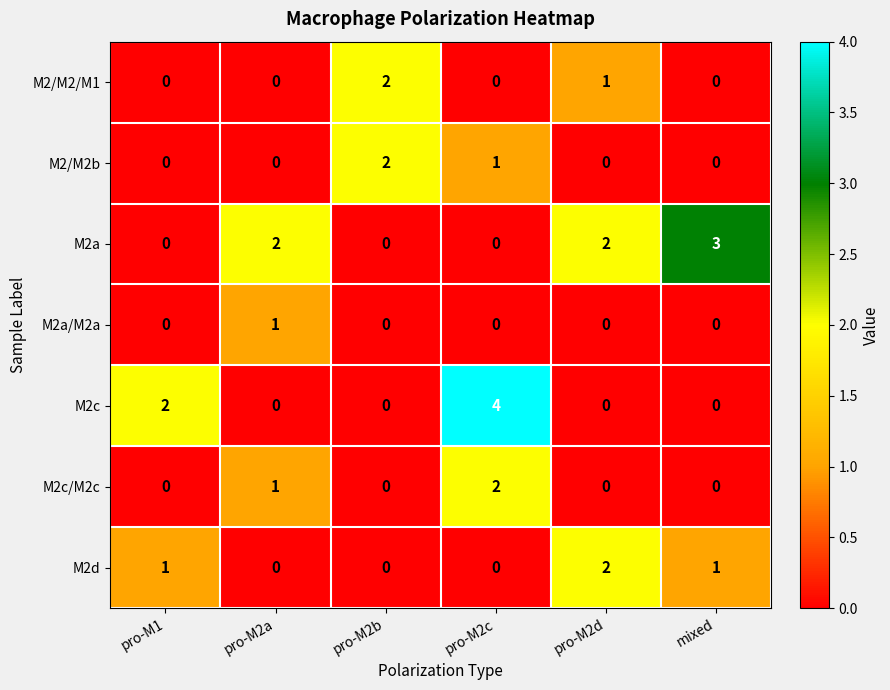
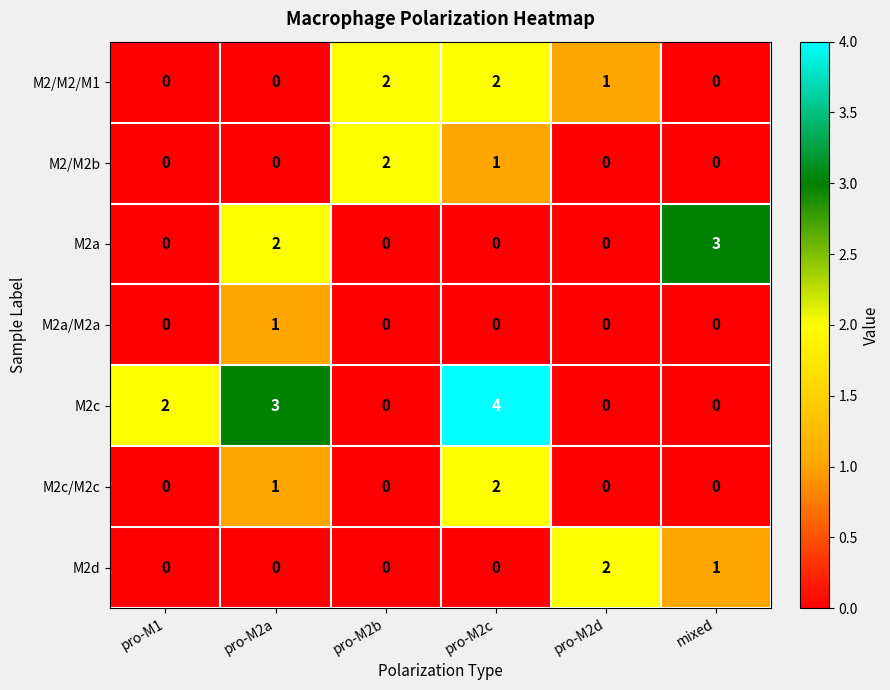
M2/M2/M1, pro-M2c: 0 -> 2
M2a, pro-M2d: 2 -> 0
M2c, pro-M2a: 0 -> 3
M2d, pro-M1: 1 -> 0
